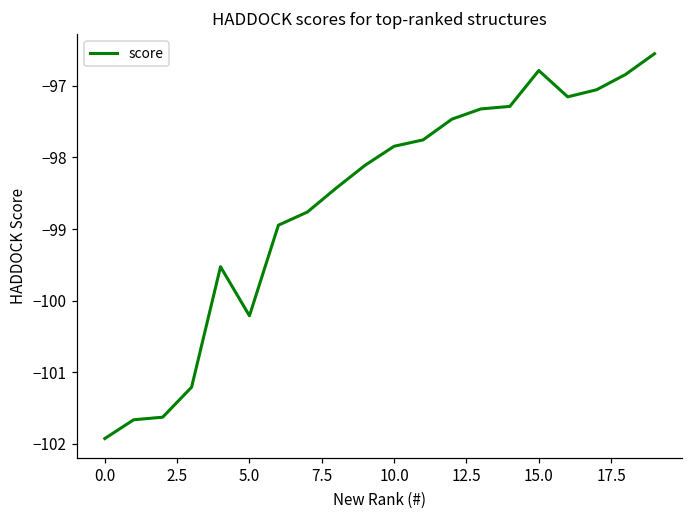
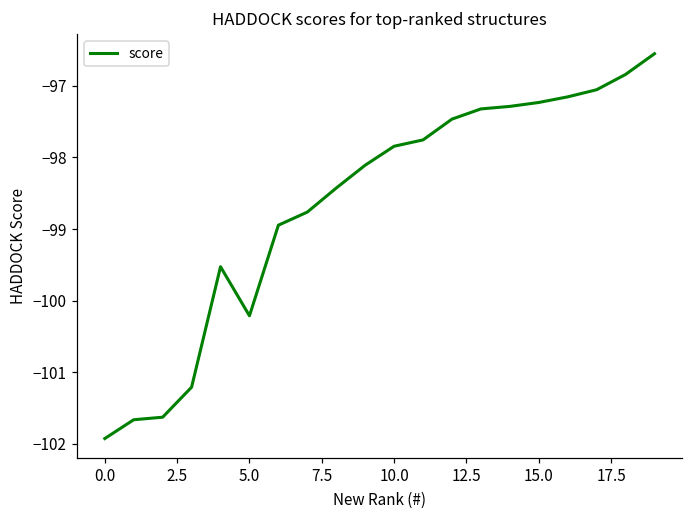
15.0: -96.8 -> -97.2
